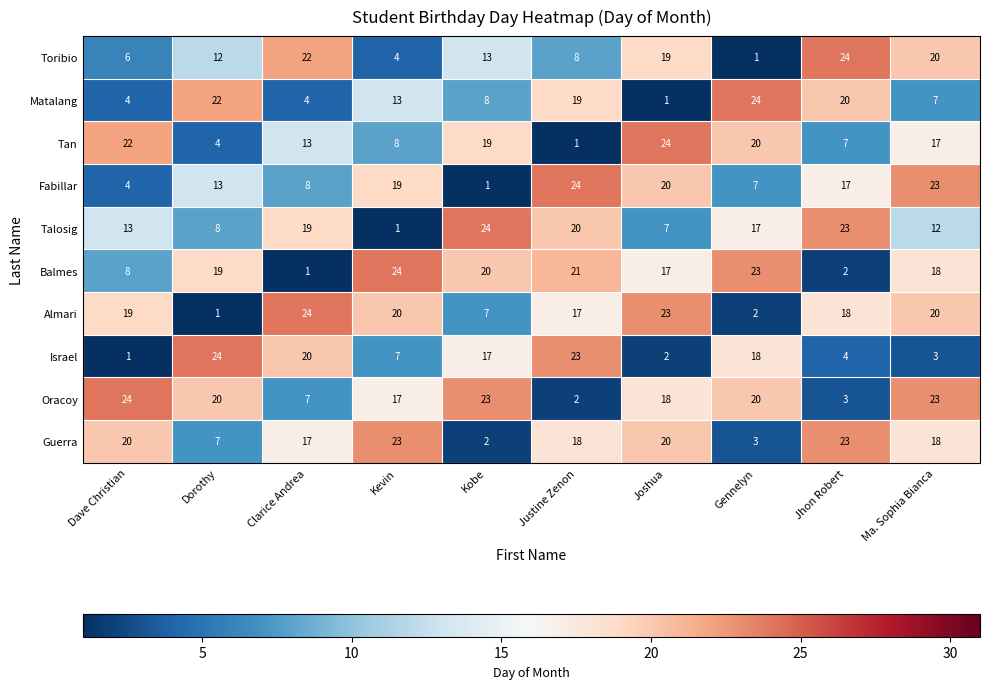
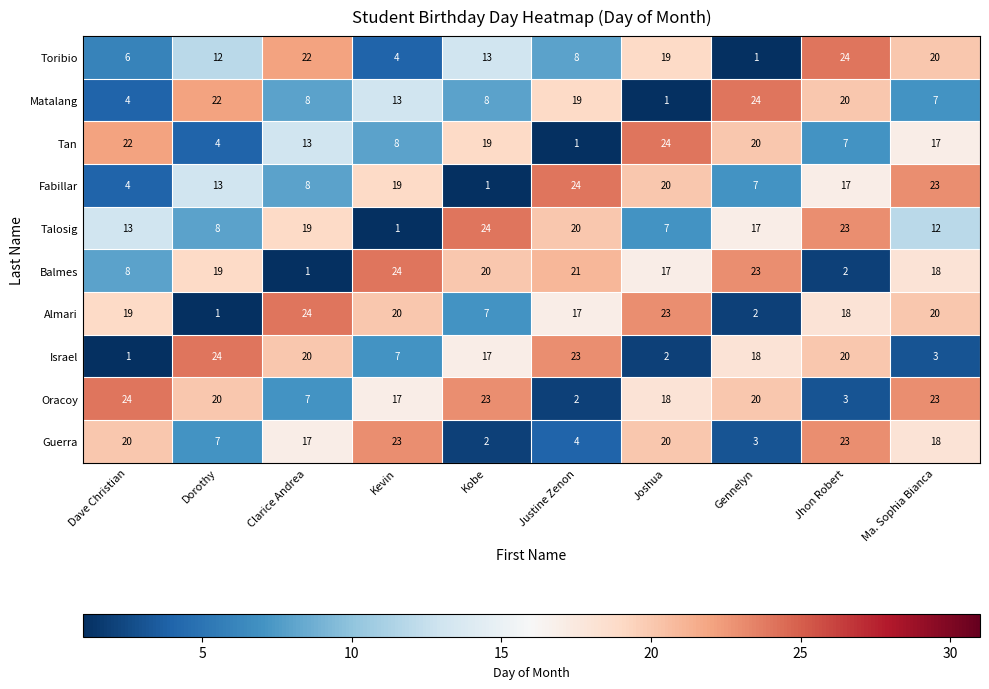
Matalang, Clarice Andrea: 4 -> 8
Israel, Jhon Robert: 4 -> 20
Guerra, Justine Zenon: 18 -> 4
